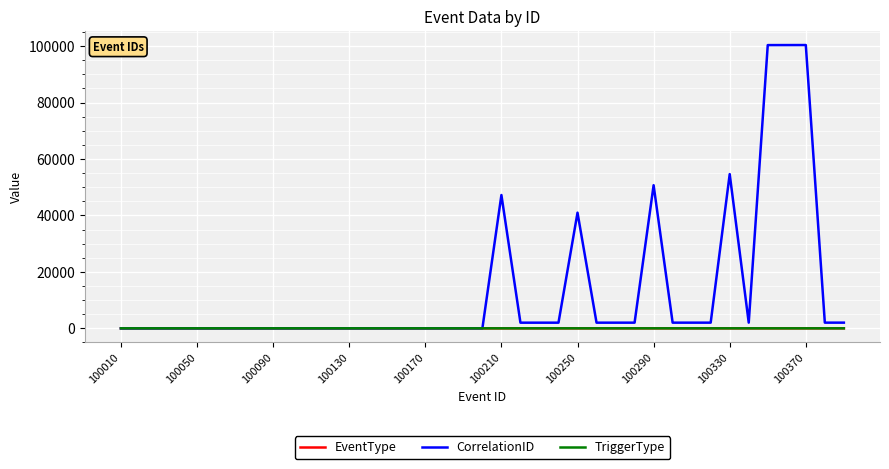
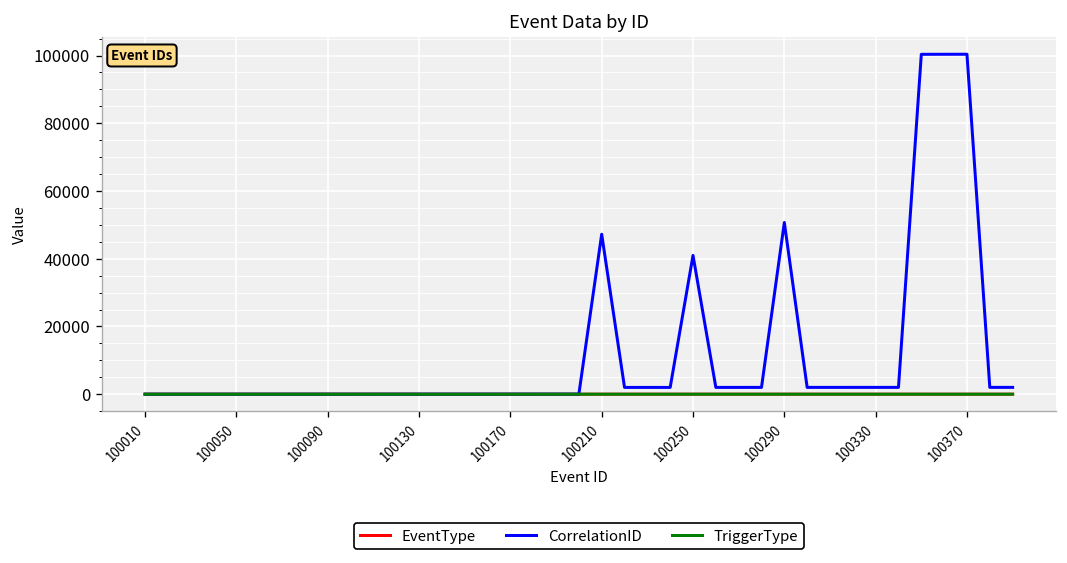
CorrelationID, 100330: 55000 -> 2000
